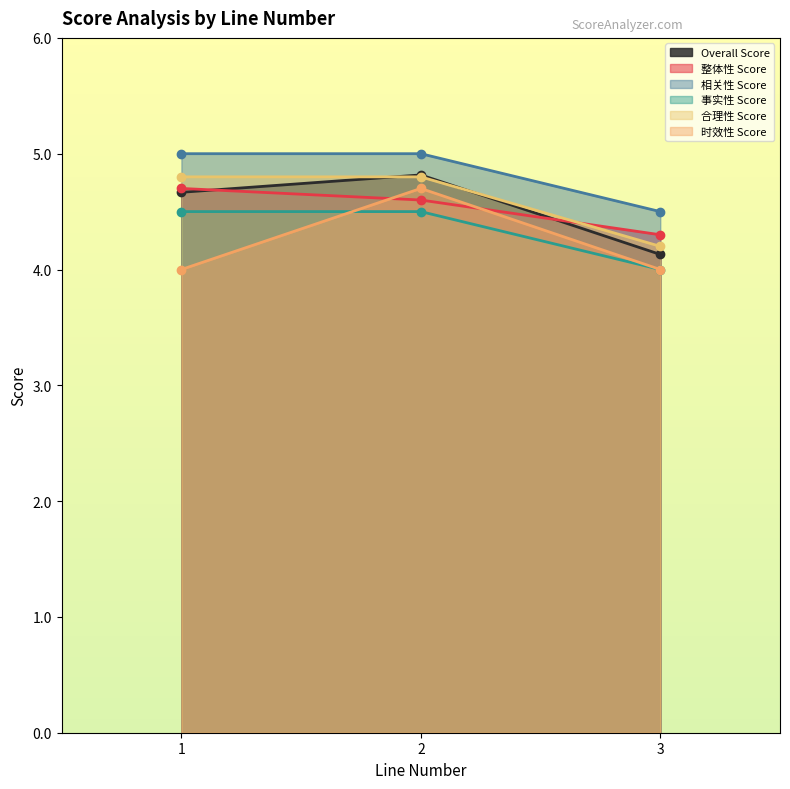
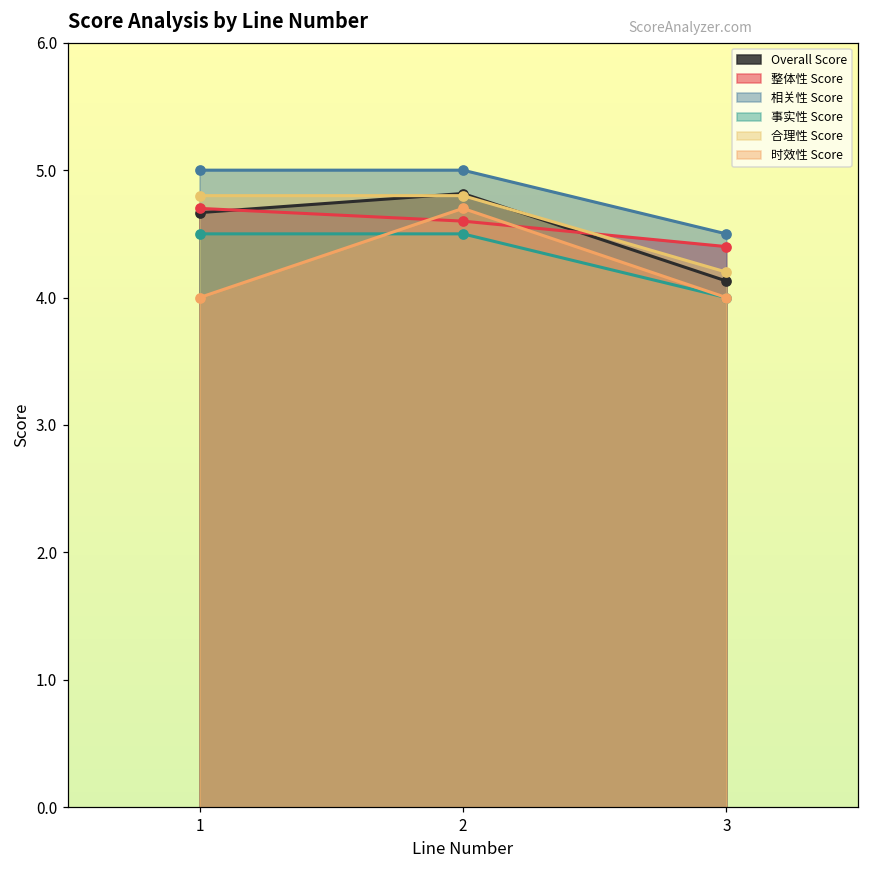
整体性 Score, 3: 4.3 -> 4.4
